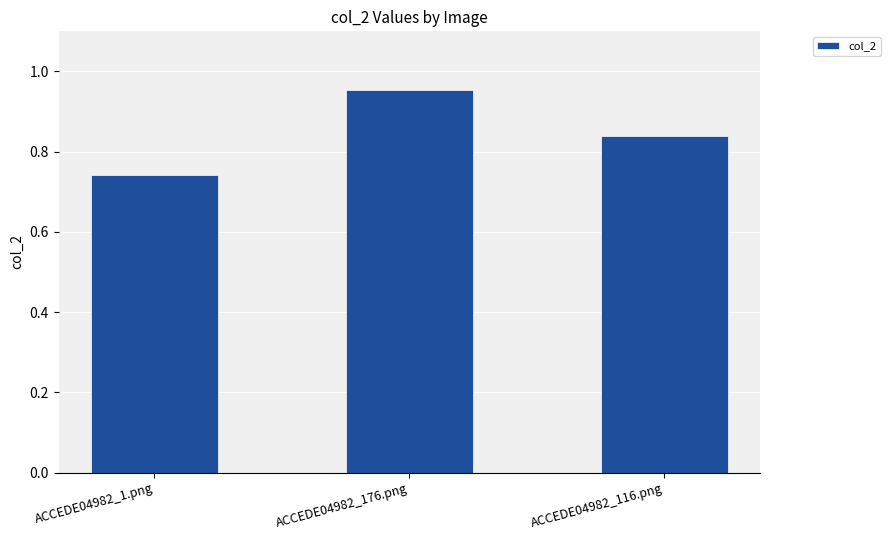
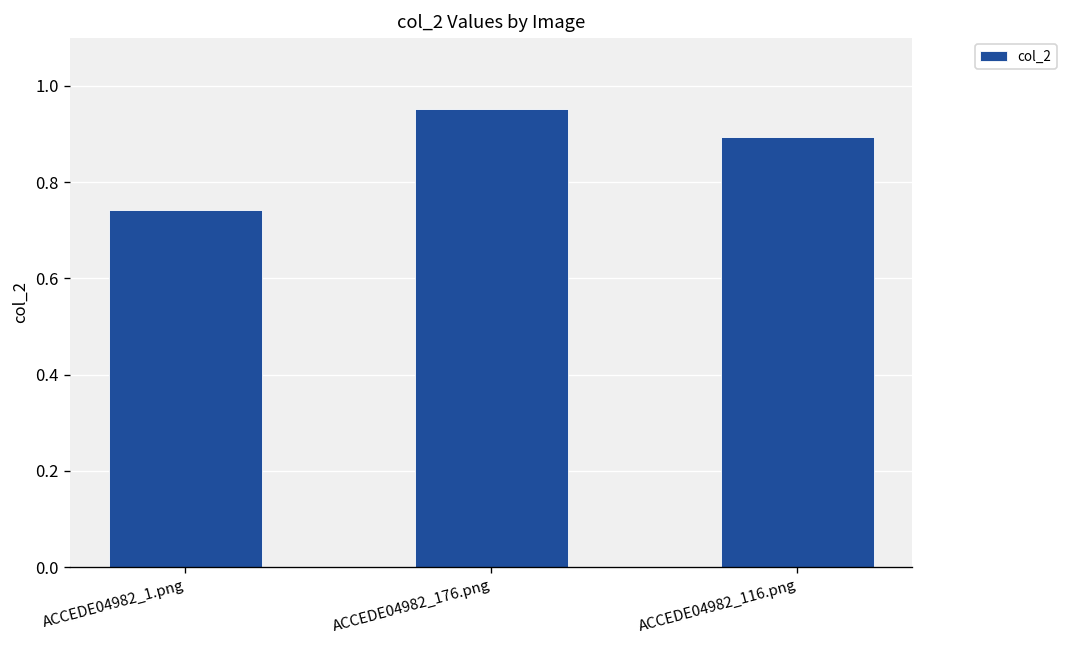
ACCEDE04982_116.png: 0.84 -> 0.89
